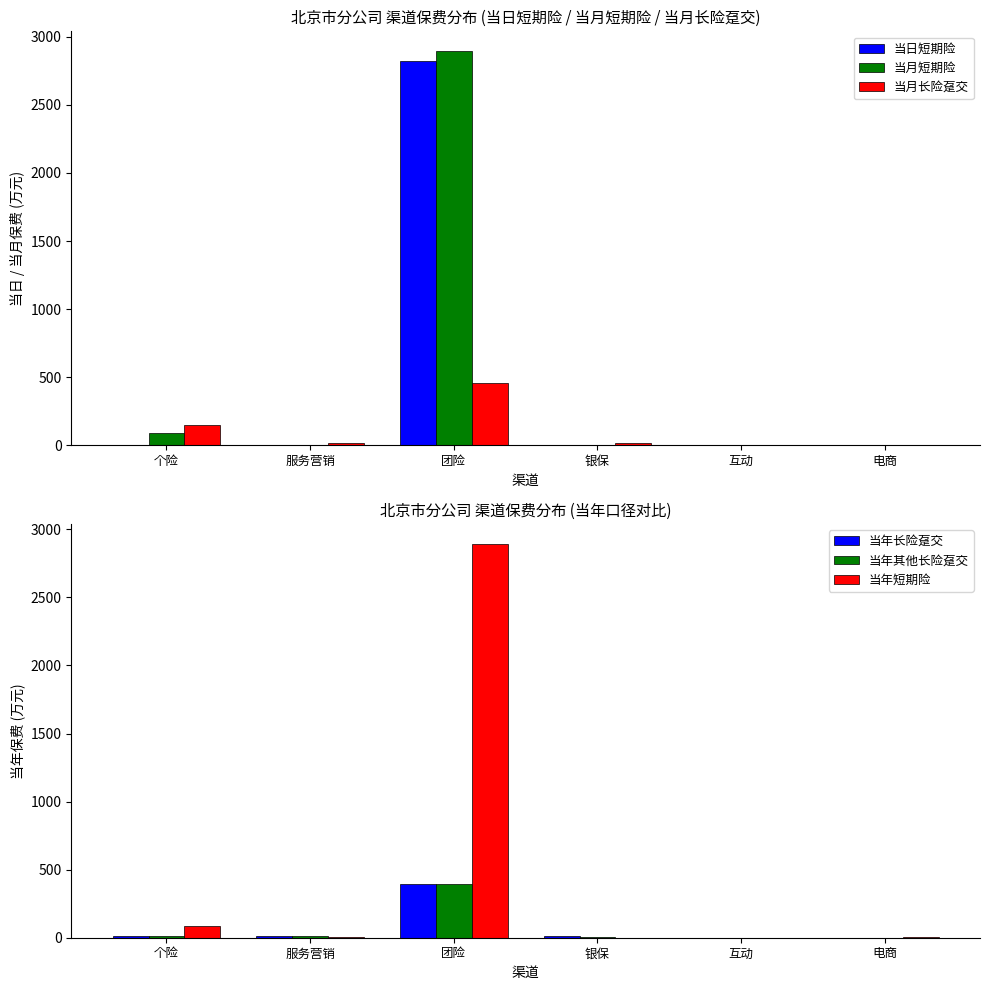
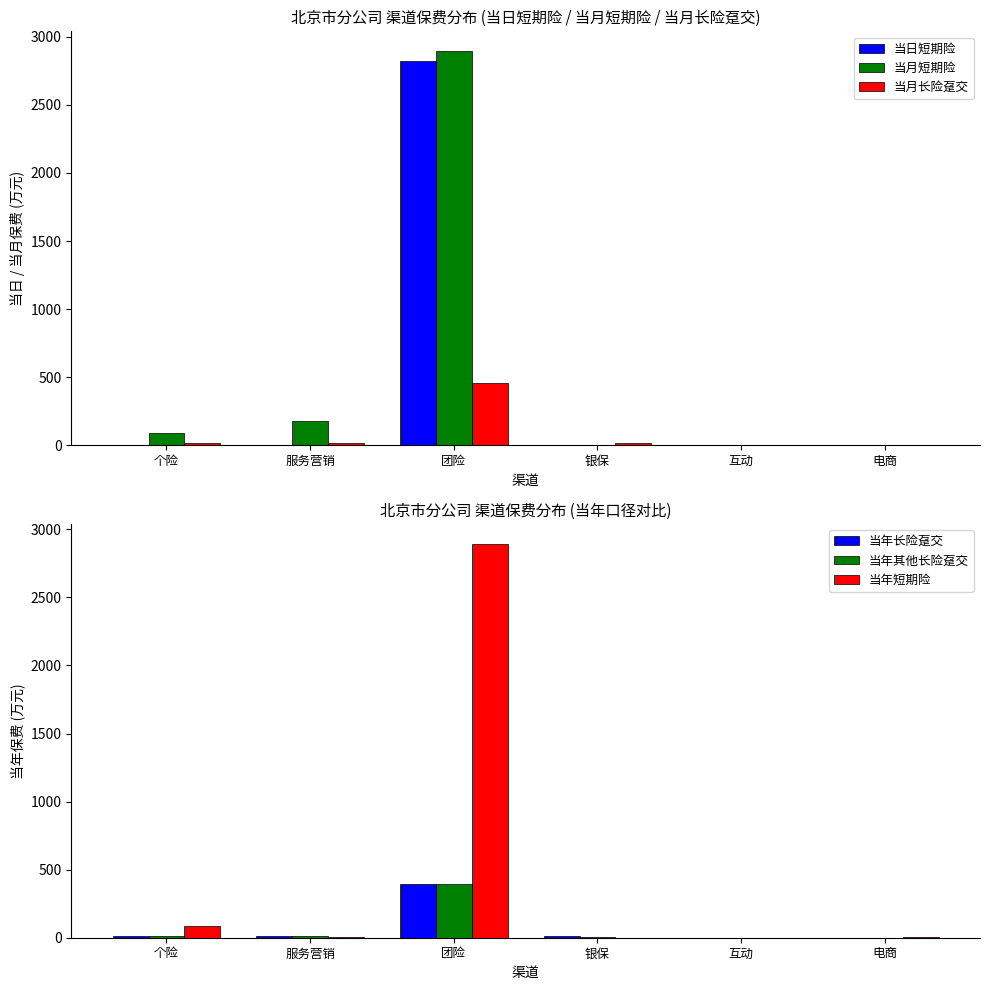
北京市分公司 渠道保费分布 (当日短期险 / 当月短期险 / 当月长险趸交), 当月长险趸交, 个险: 150 -> 10
北京市分公司 渠道保费分布 (当日短期险 / 当月短期险 / 当月长险趸交), 当月短期险, 服务营销: 0 -> 180
